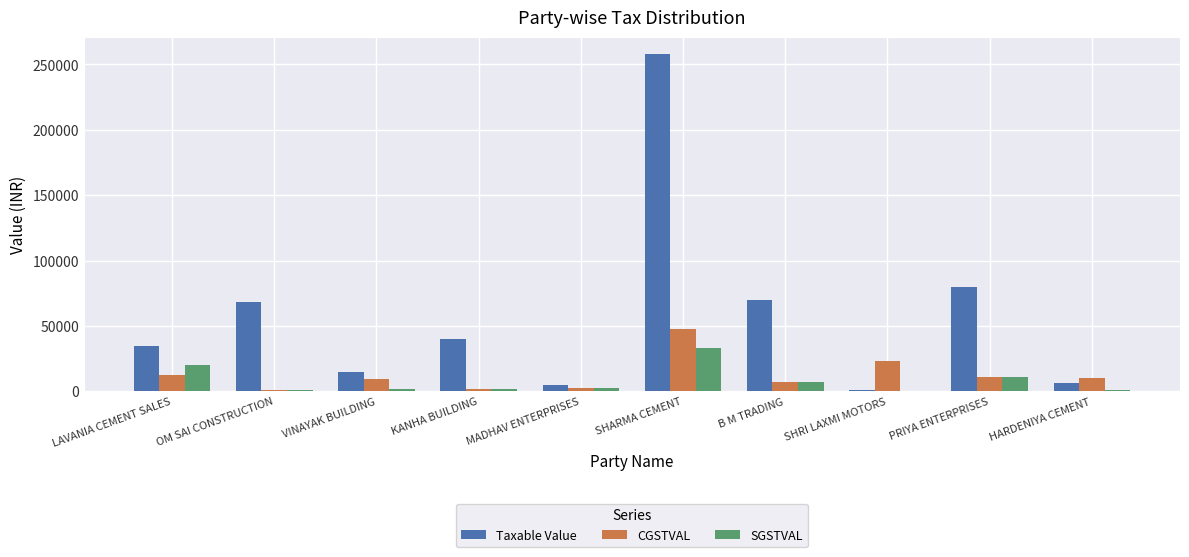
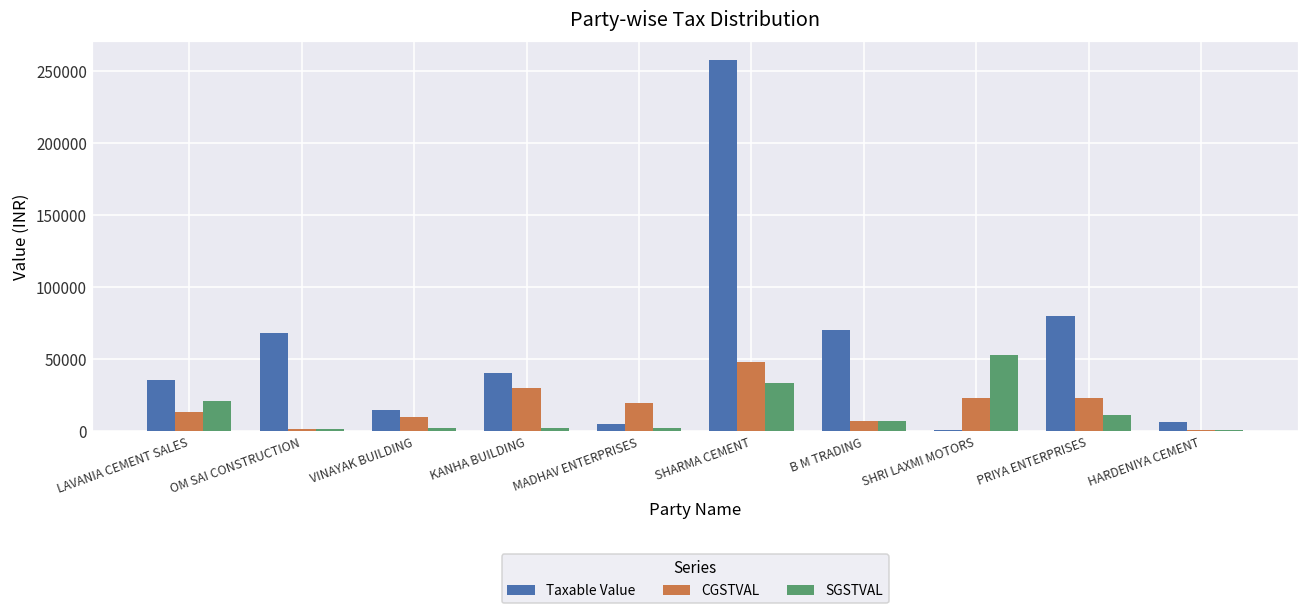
CGSTVAL, KANHA BUILDING: 2000 -> 30000
CGSTVAL, MADHAV ENTERPRISES: 2000 -> 20000
SGSTVAL, SHRI LAXMI MOTORS: 0 -> 52000
CGSTVAL, PRIYA ENTERPRISES: 11000 -> 23000
CGSTVAL, HARDENIYA CEMENT: 10000 -> 1000
